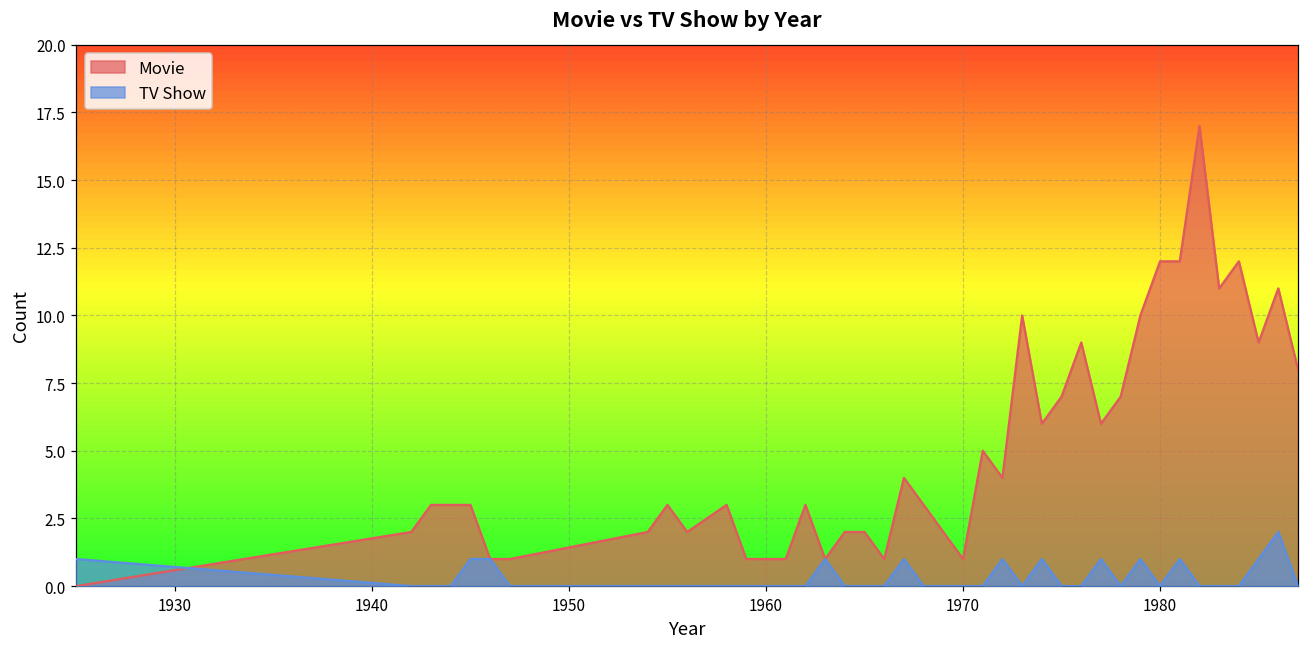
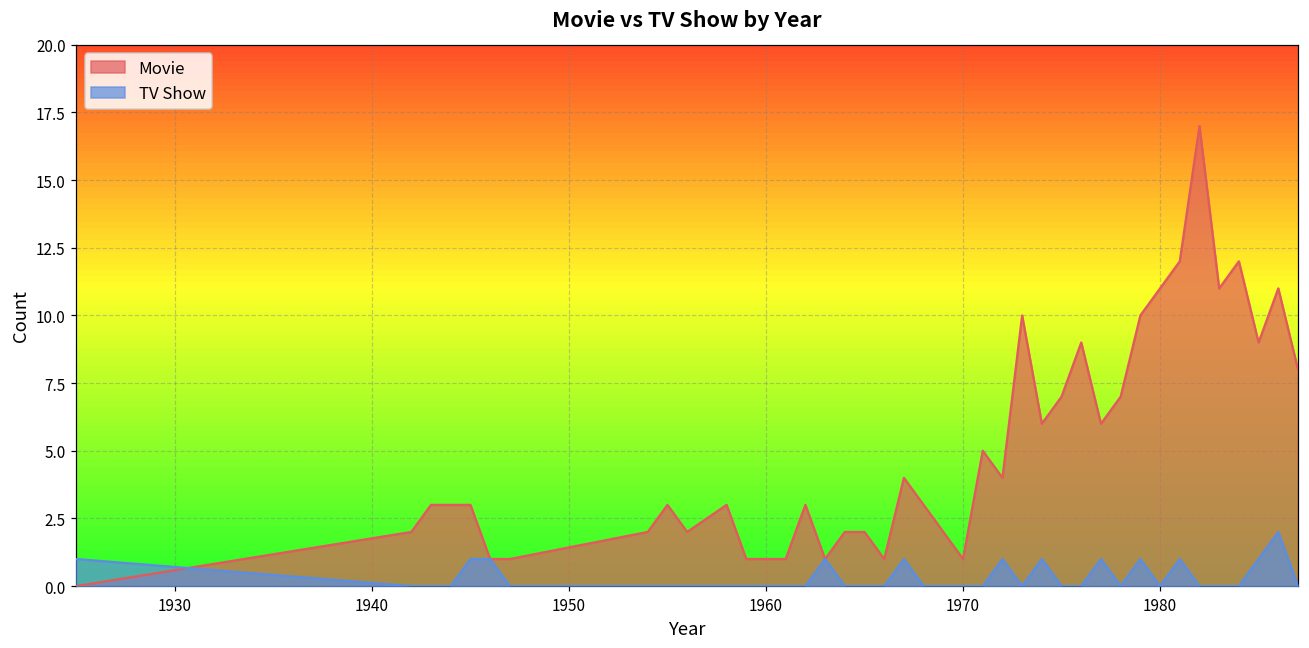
Movie, 1980: 12 -> 11
